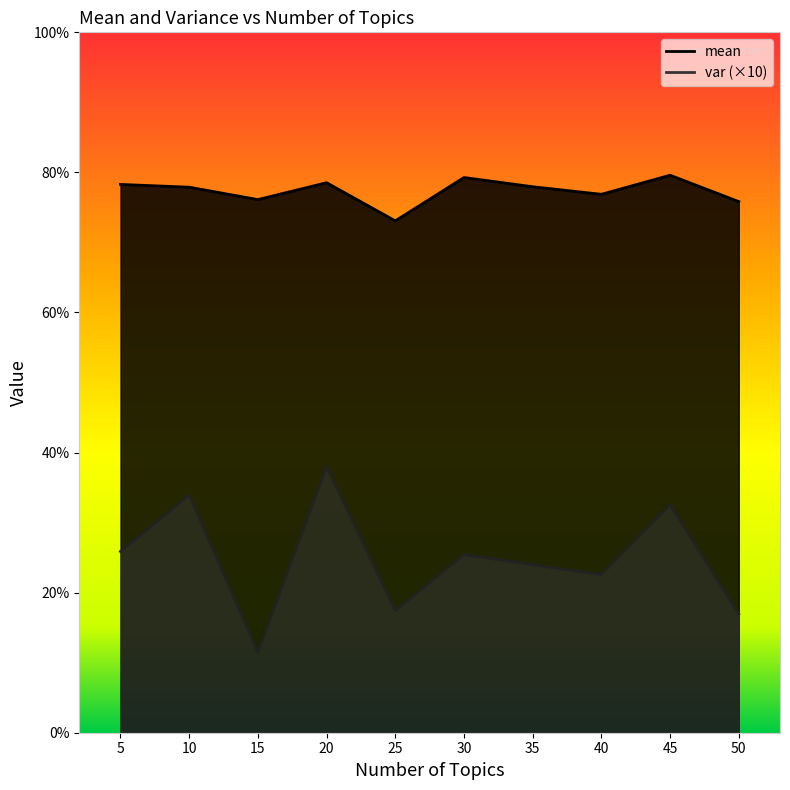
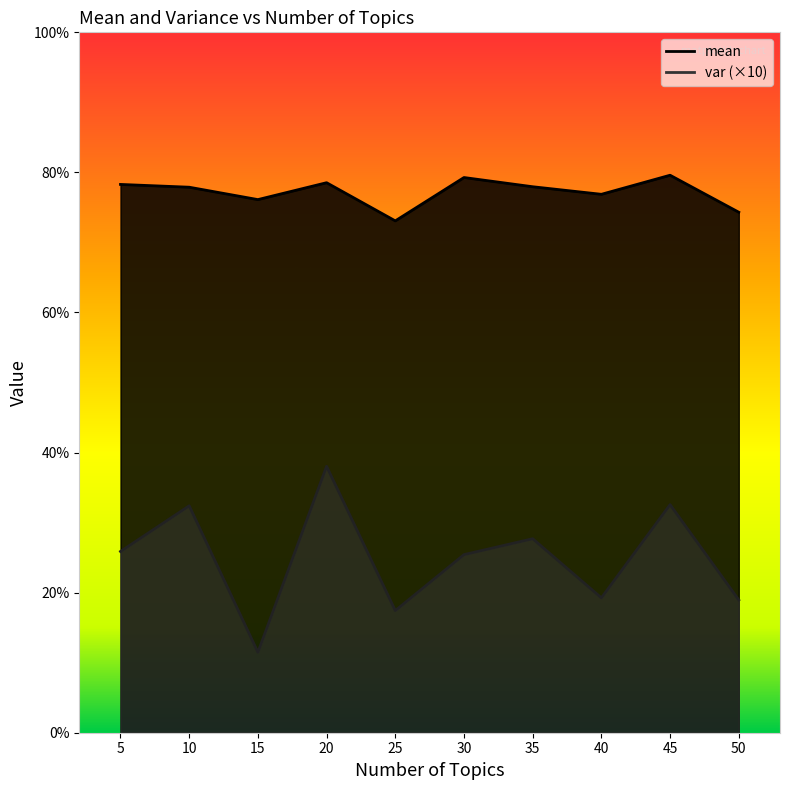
var (×10), 10: 34% -> 32%
var (×10), 35: 24% -> 28%
var (×10), 40: 23% -> 19%
mean, 50: 76% -> 74%
var (×10), 50: 17% -> 19%
